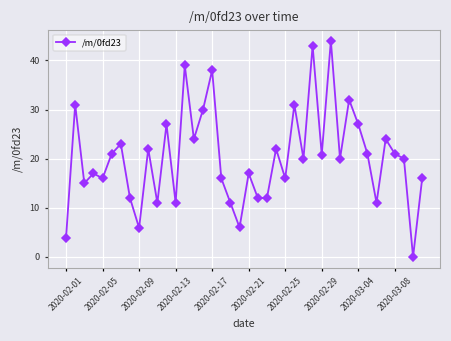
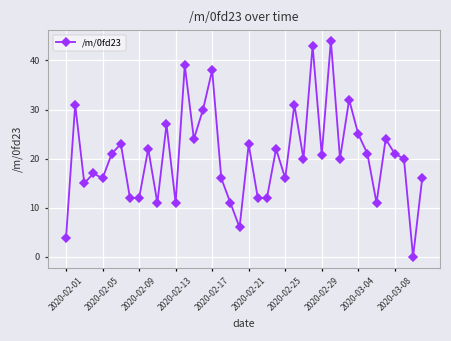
2020-02-09: 6 -> 12
2020-02-21: 17 -> 23
2020-03-04: 27 -> 25
